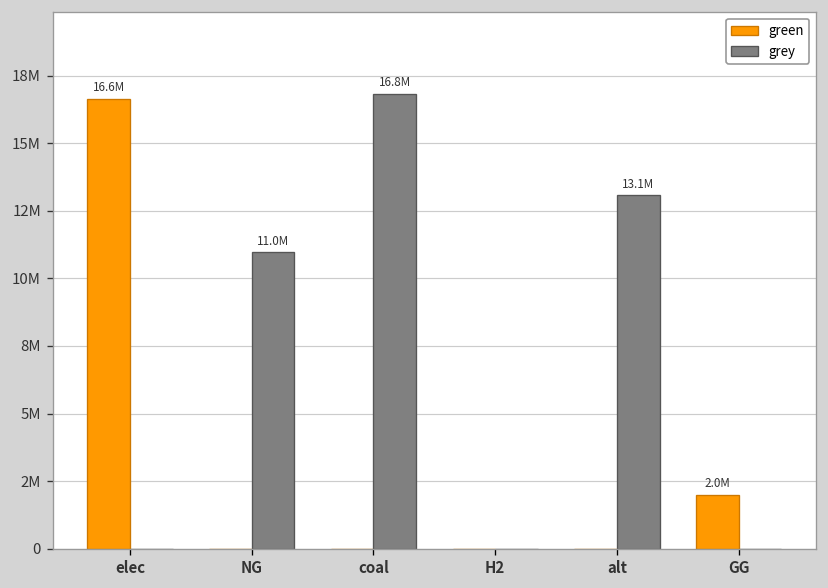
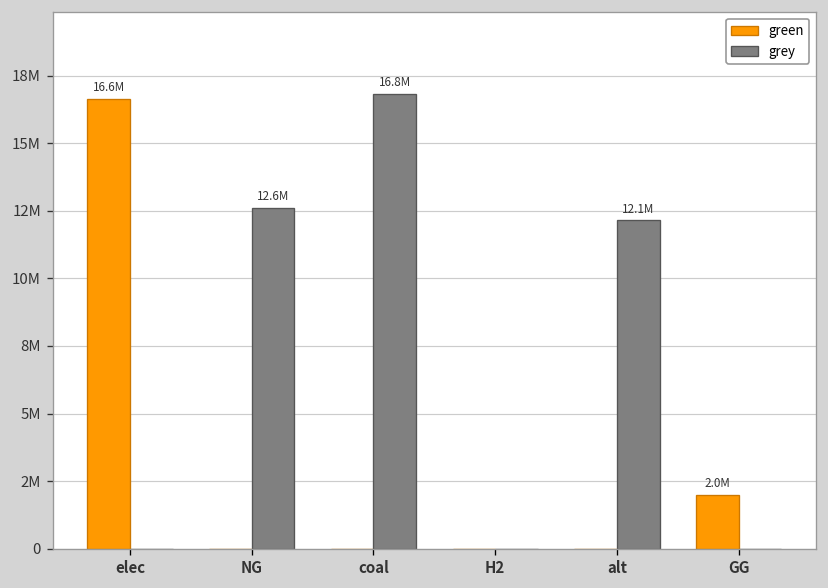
grey, NG: 11.0M -> 12.6M
grey, alt: 13.1M -> 12.1M
